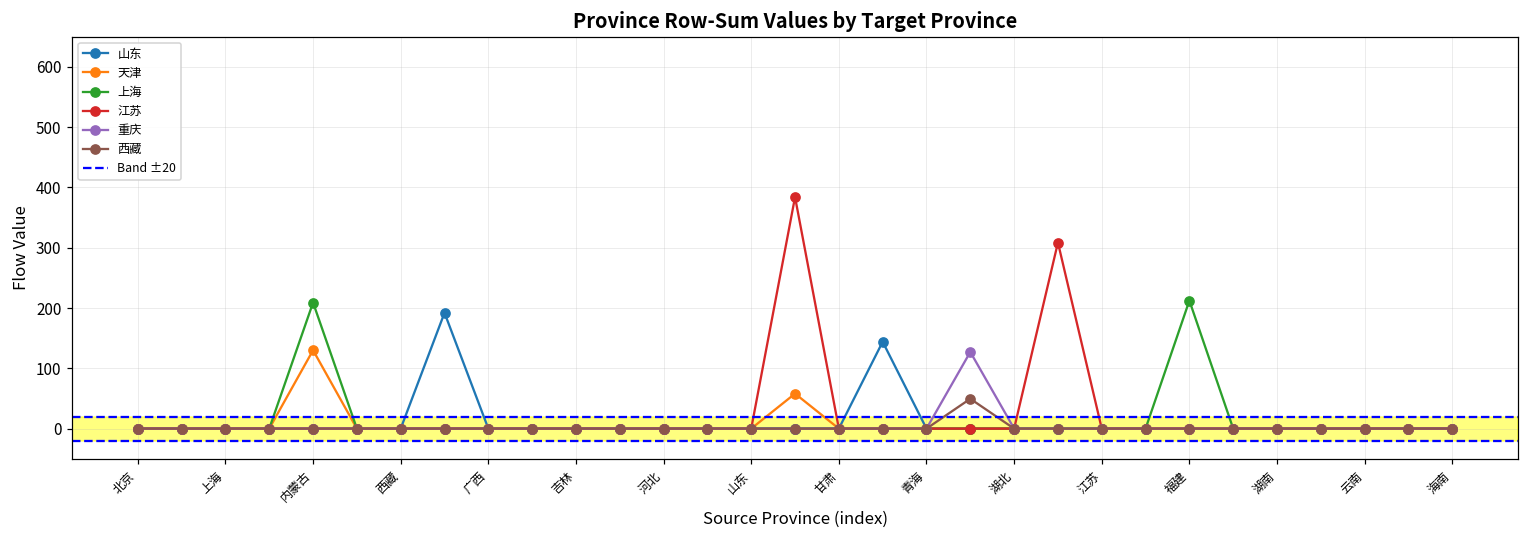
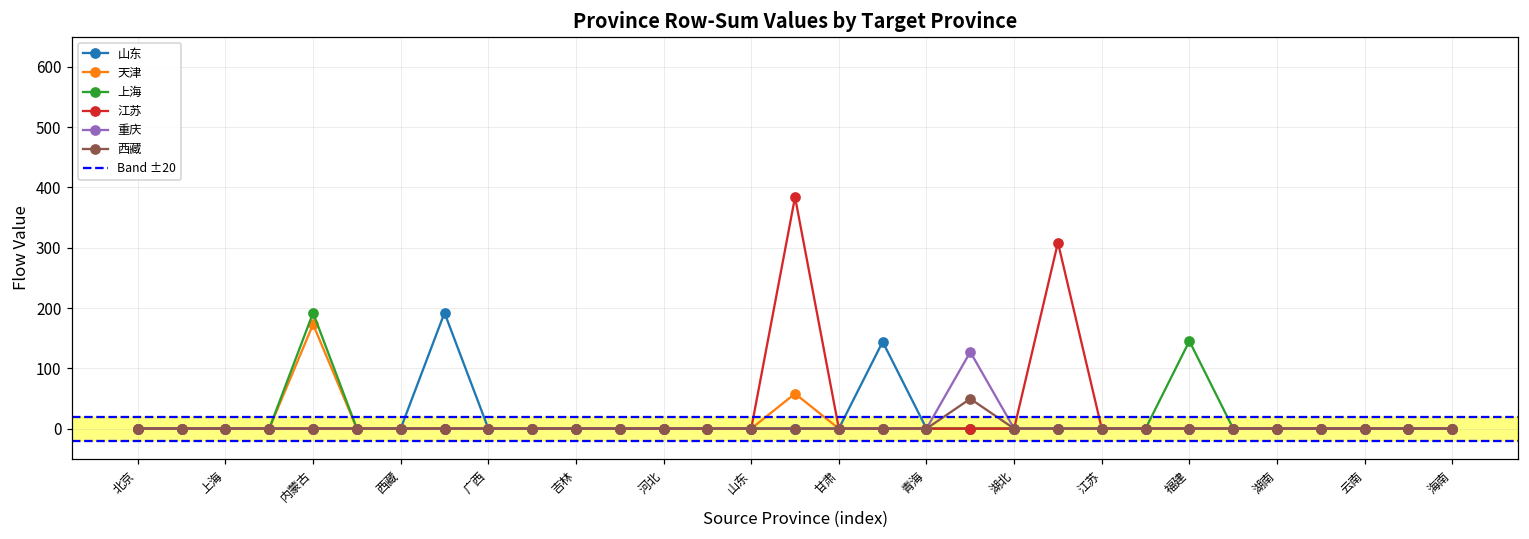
天津, 内蒙古: 130 -> 170
上海, 内蒙古: 210 -> 190
上海, 福建: 210 -> 150
